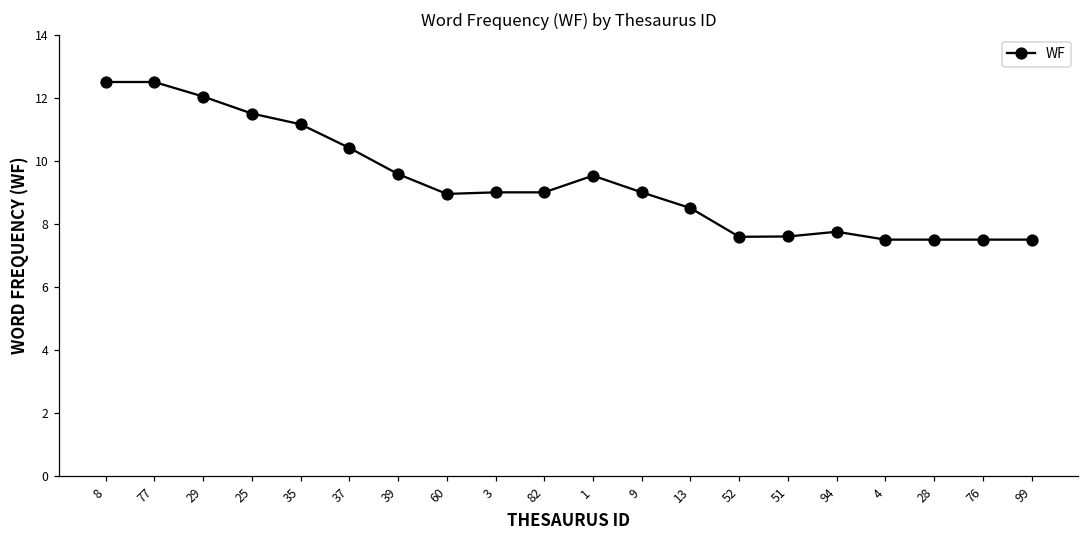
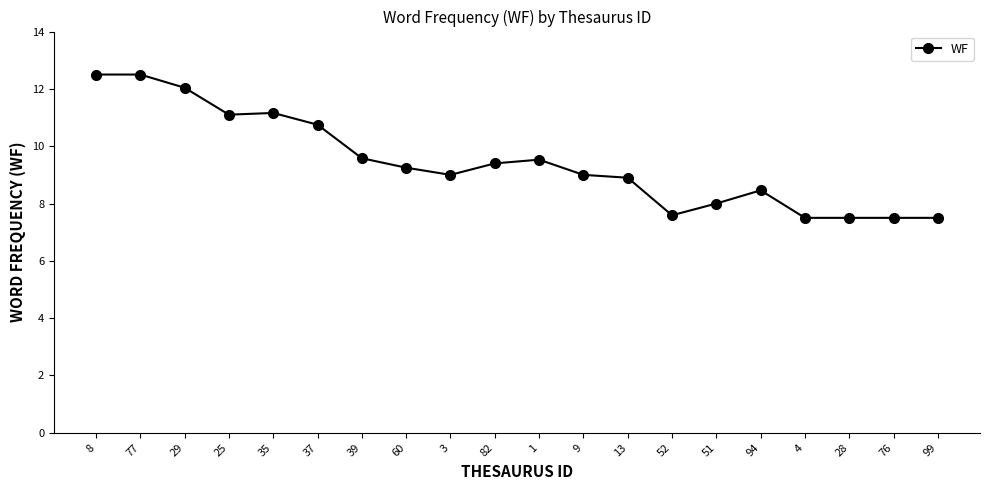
25: 11.5 -> 11.1
37: 10.4 -> 10.8
60: 9.0 -> 9.3
82: 9.0 -> 9.4
13: 8.5 -> 8.9
51: 7.6 -> 8.0
94: 7.8 -> 8.5
